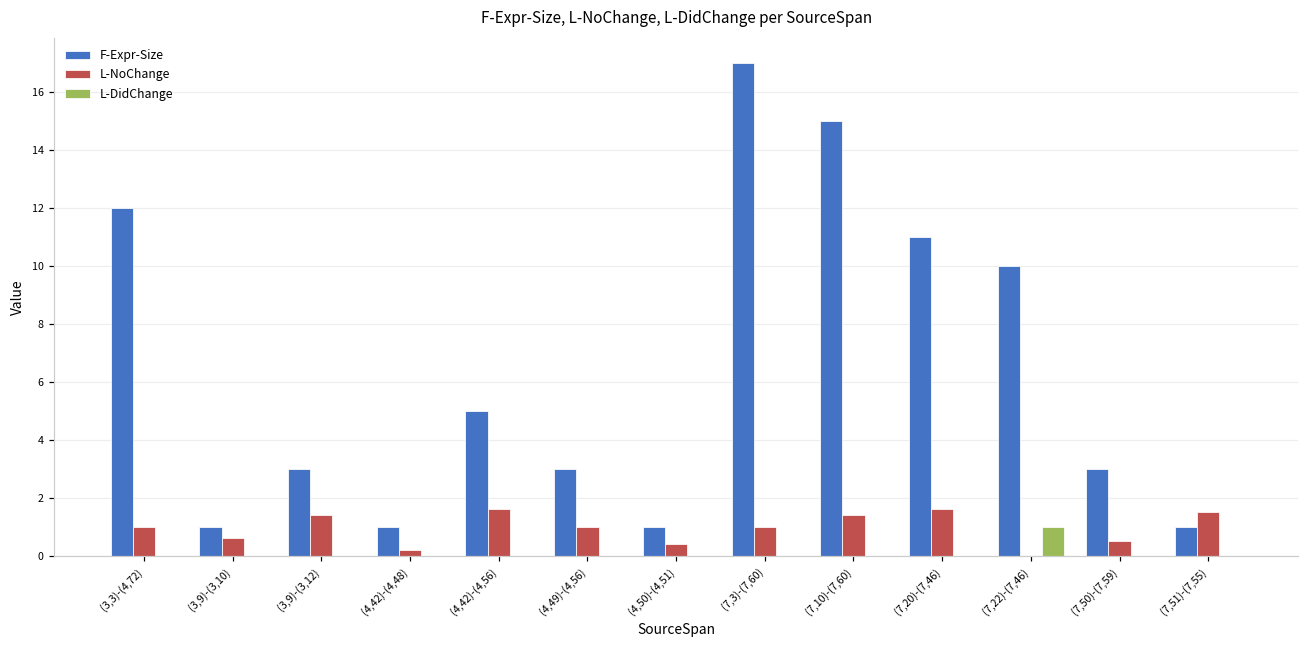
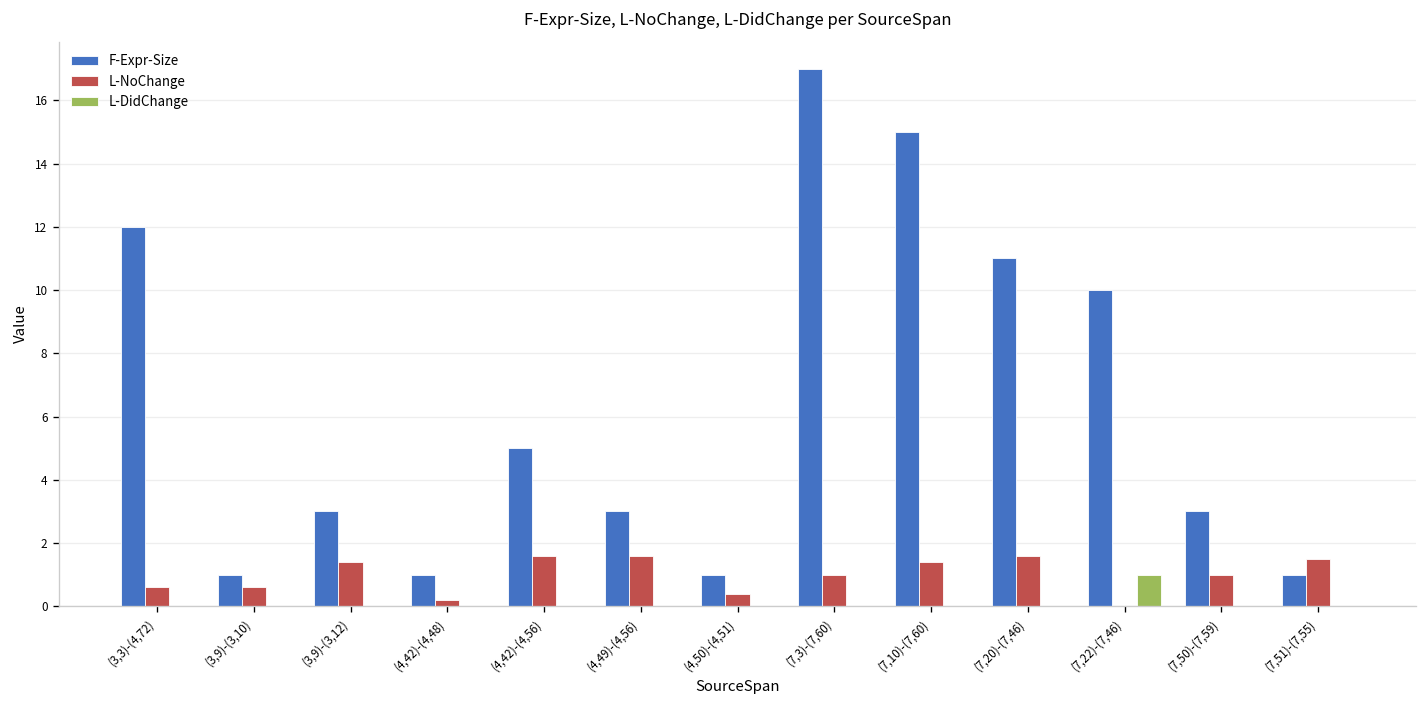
L-NoChange, (3,3)-(4,72): 1.0 -> 0.6
L-NoChange, (4,49)-(4,56): 1.0 -> 1.6
L-NoChange, (7,50)-(7,59): 0.5 -> 1.0
